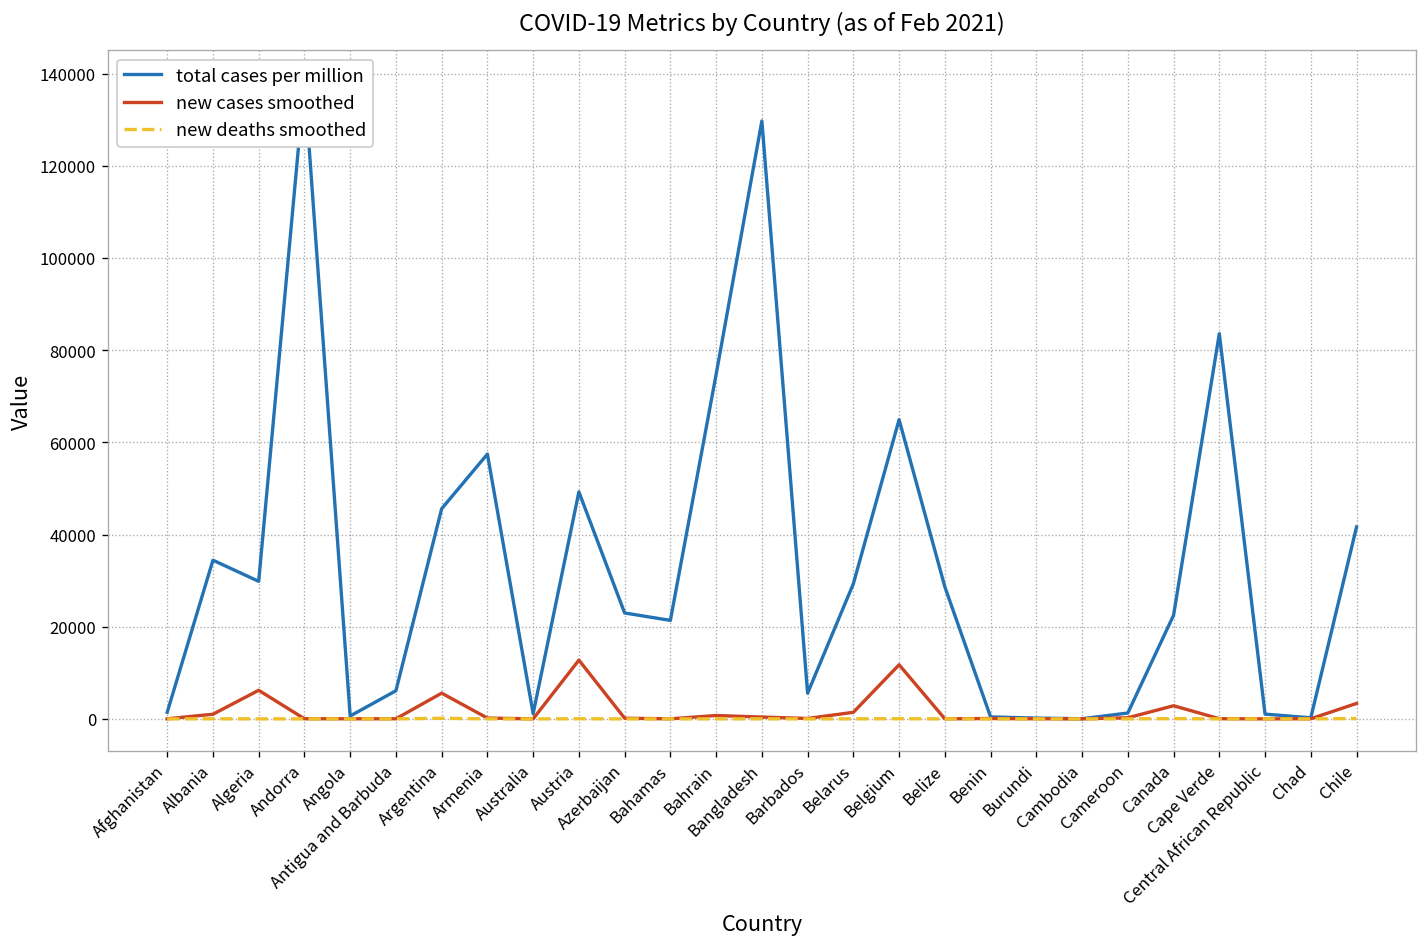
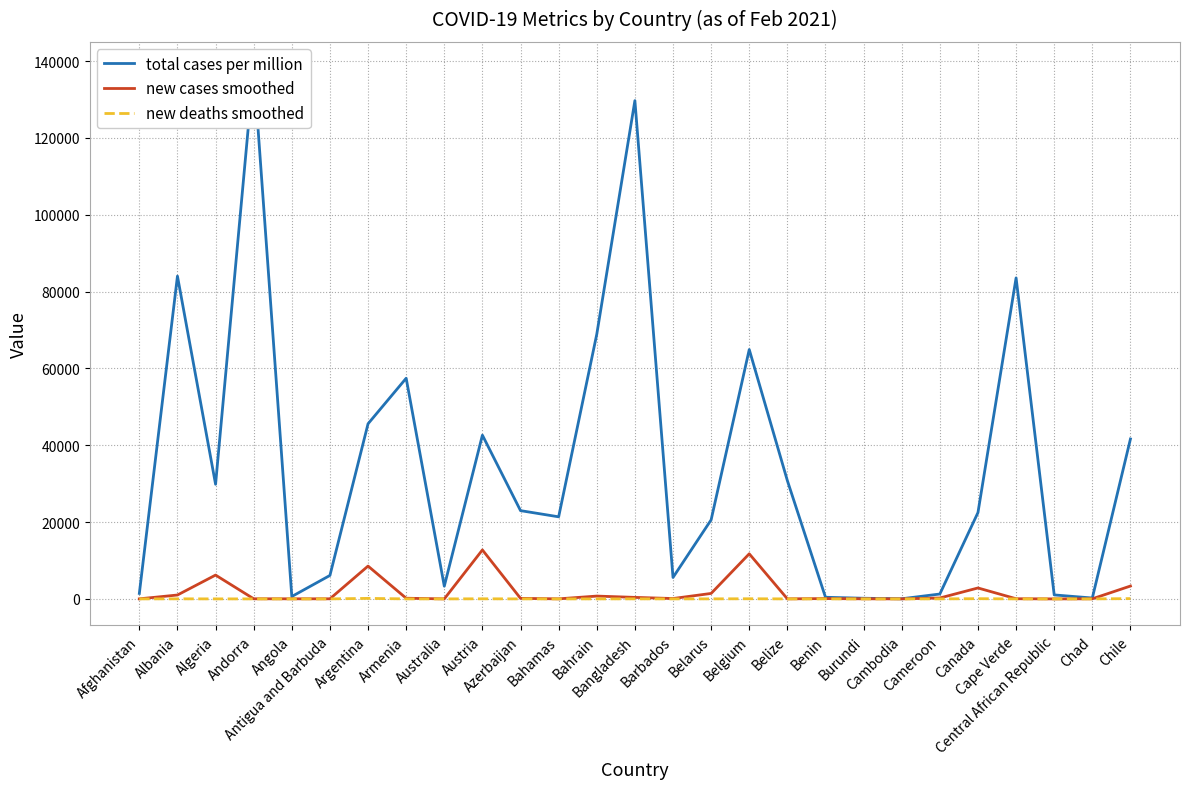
total cases per million, Albania: 34000 -> 84000
new cases smoothed, Argentina: 6000 -> 9000
total cases per million, Australia: 1000 -> 3000
total cases per million, Austria: 49000 -> 43000
total cases per million, Bahrain: 75000 -> 69000
total cases per million, Belarus: 29000 -> 21000
total cases per million, Belize: 29000 -> 31000
